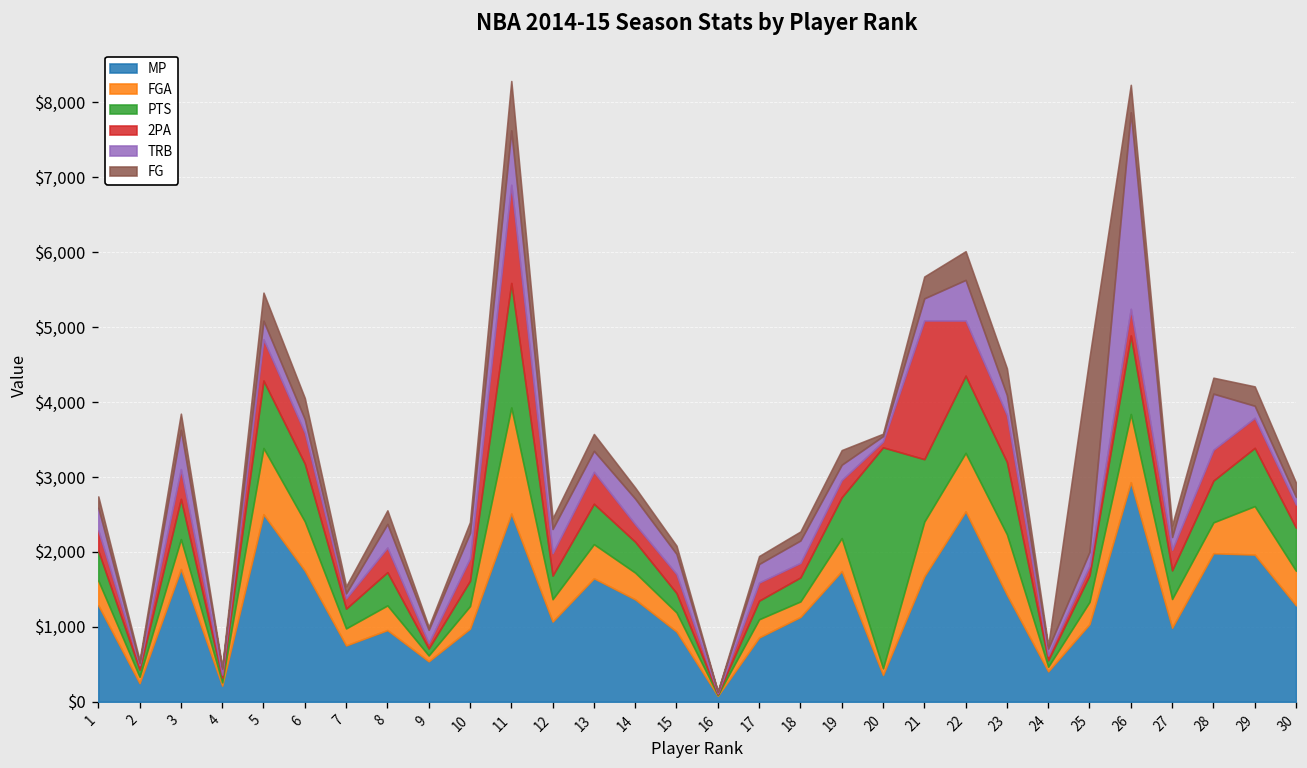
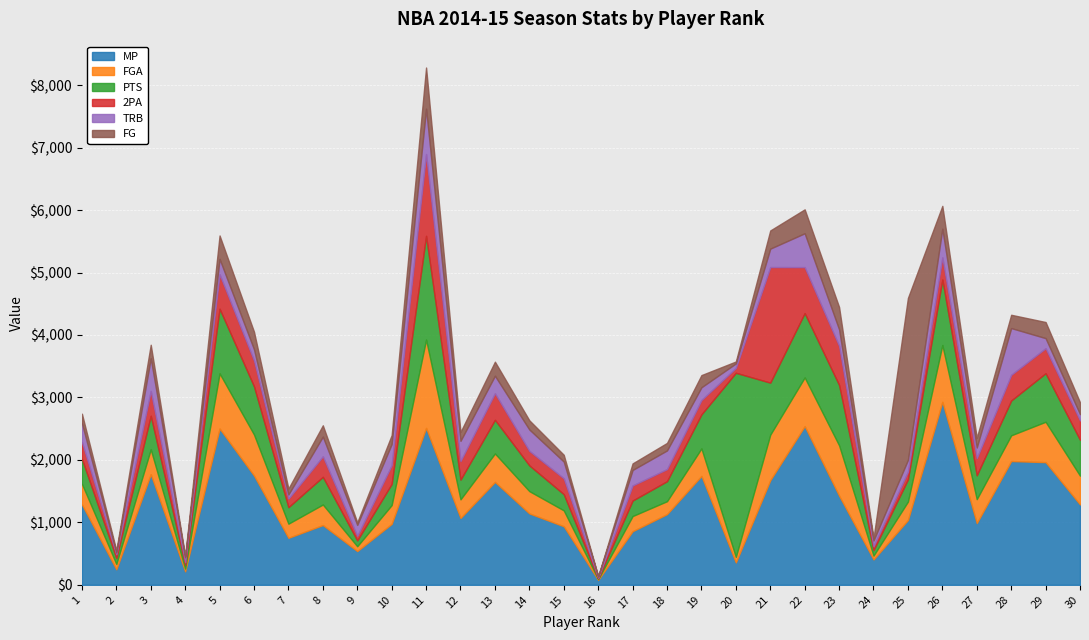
PTS, 5: $900 -> $1,000
MP, 14: $1,400 -> $1,100
TRB, 26: $2,600 -> $500
